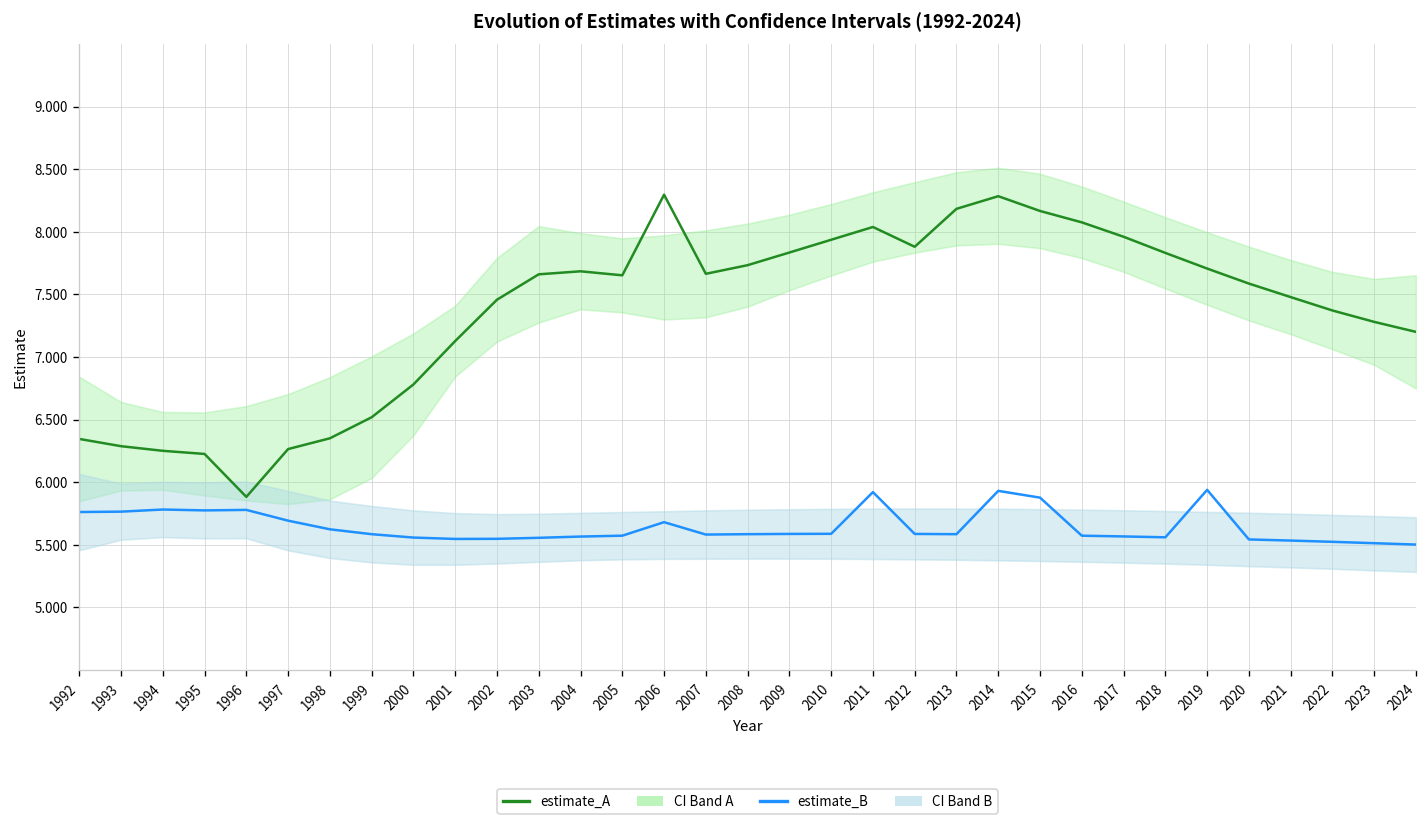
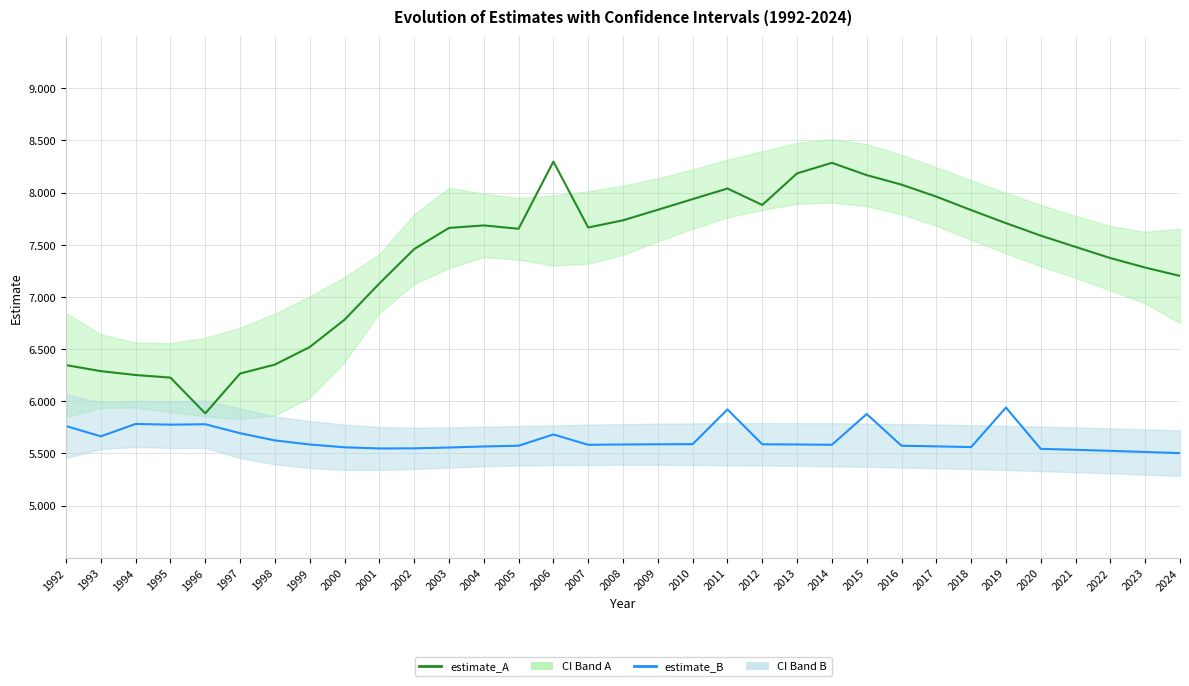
estimate_B, 1993: 5.77 -> 5.66
estimate_B, 2014: 5.93 -> 5.58
